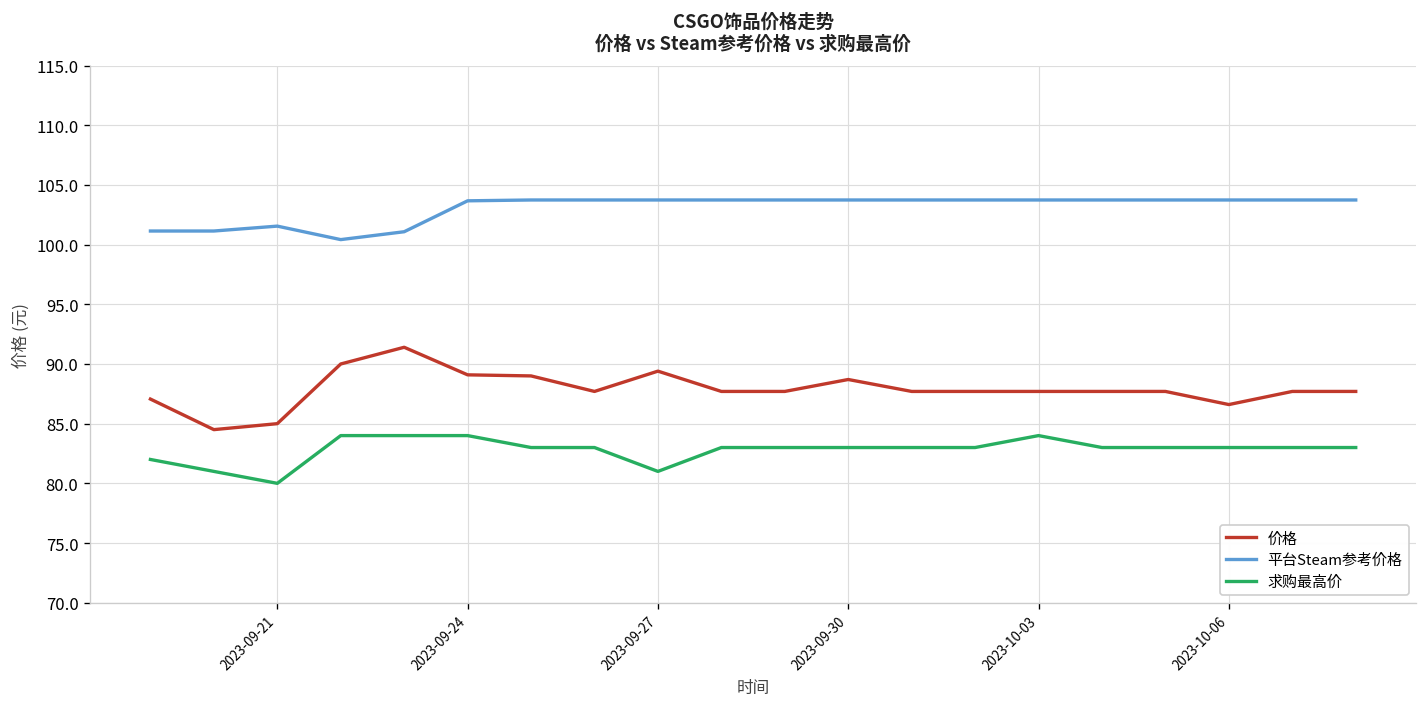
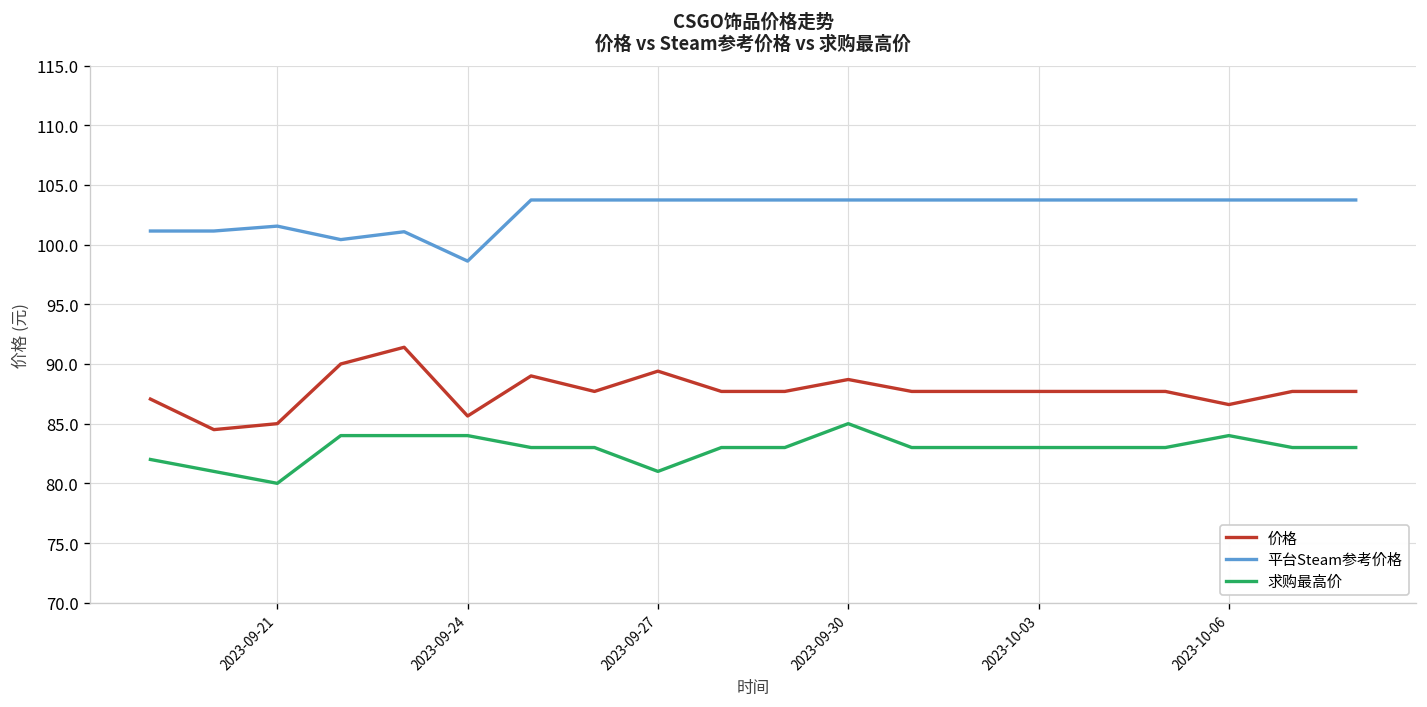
价格, 2023-09-24: 89 -> 86
平台Steam参考价格, 2023-09-24: 104 -> 99
求购最高价, 2023-09-30: 83 -> 85
求购最高价, 2023-10-03: 84 -> 83
求购最高价, 2023-10-06: 83 -> 84
